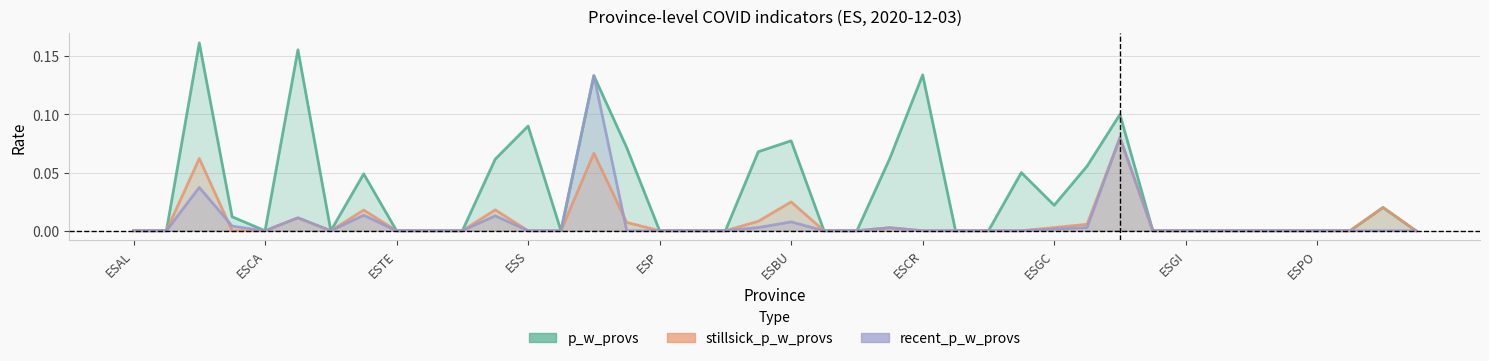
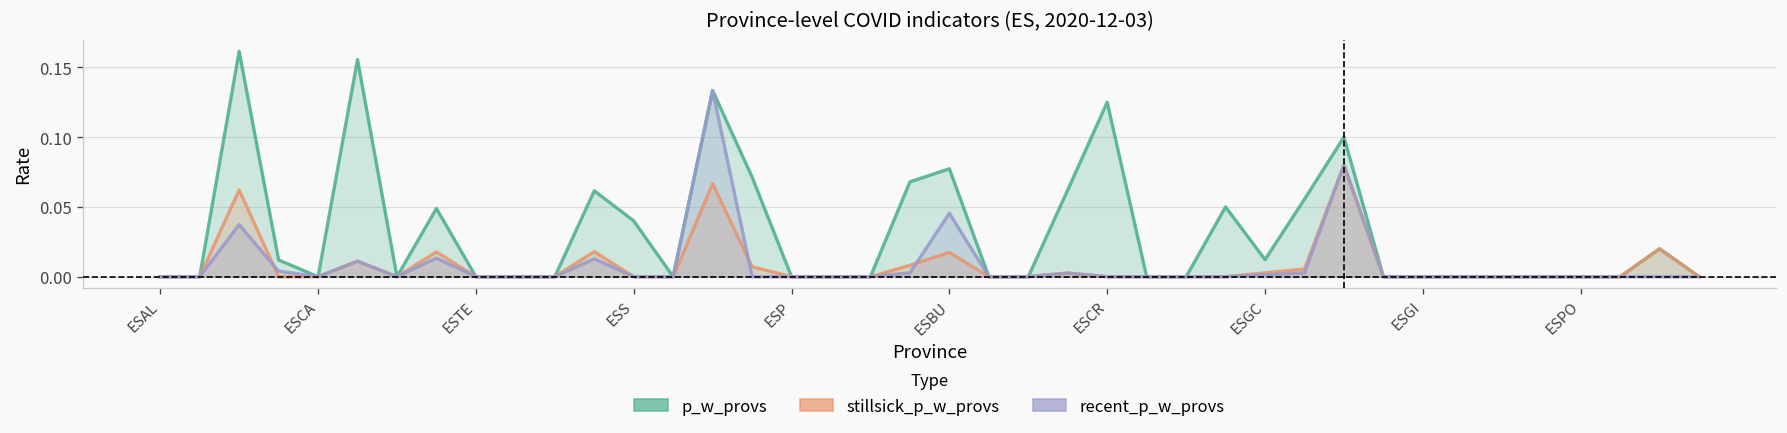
p_w_provs, ESS: 0.09 -> 0.04
stillsick_p_w_provs, ESBU: 0.025 -> 0.017
recent_p_w_provs, ESBU: 0.008 -> 0.045
p_w_provs, ESCR: 0.134 -> 0.125
p_w_provs, ESGC: 0.022 -> 0.012
